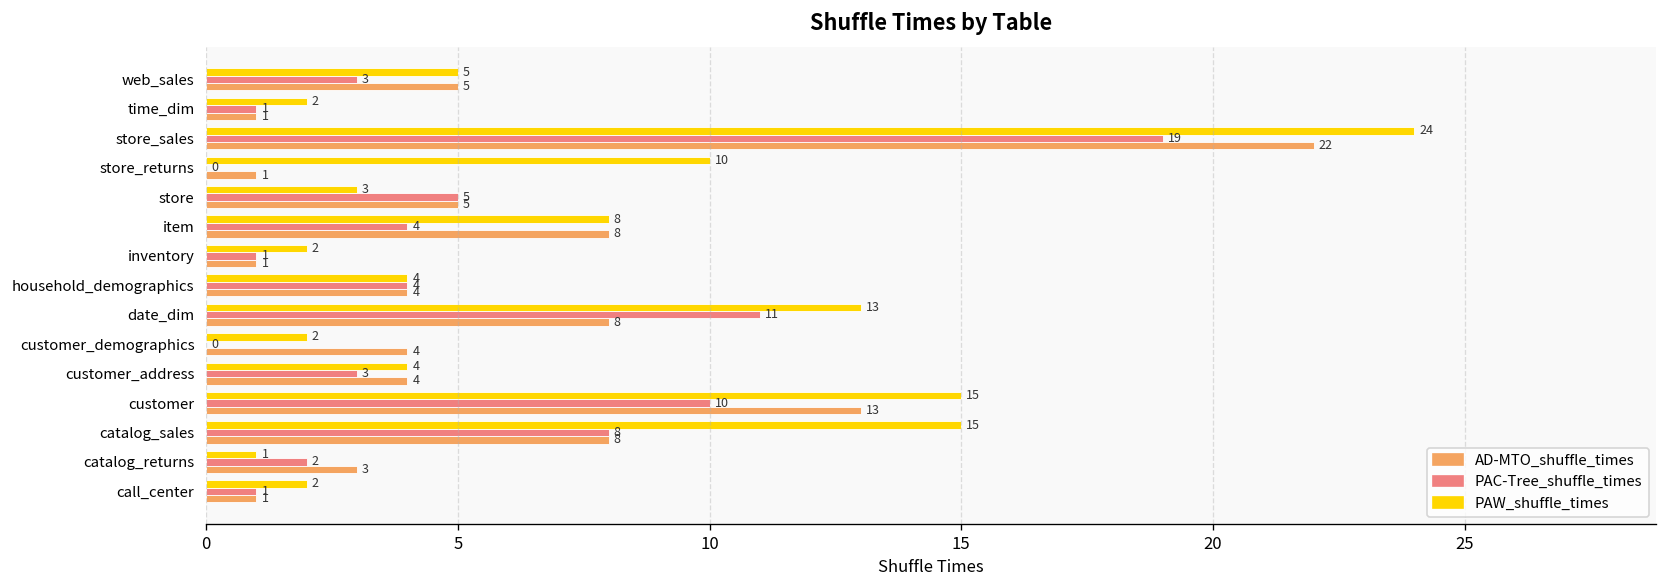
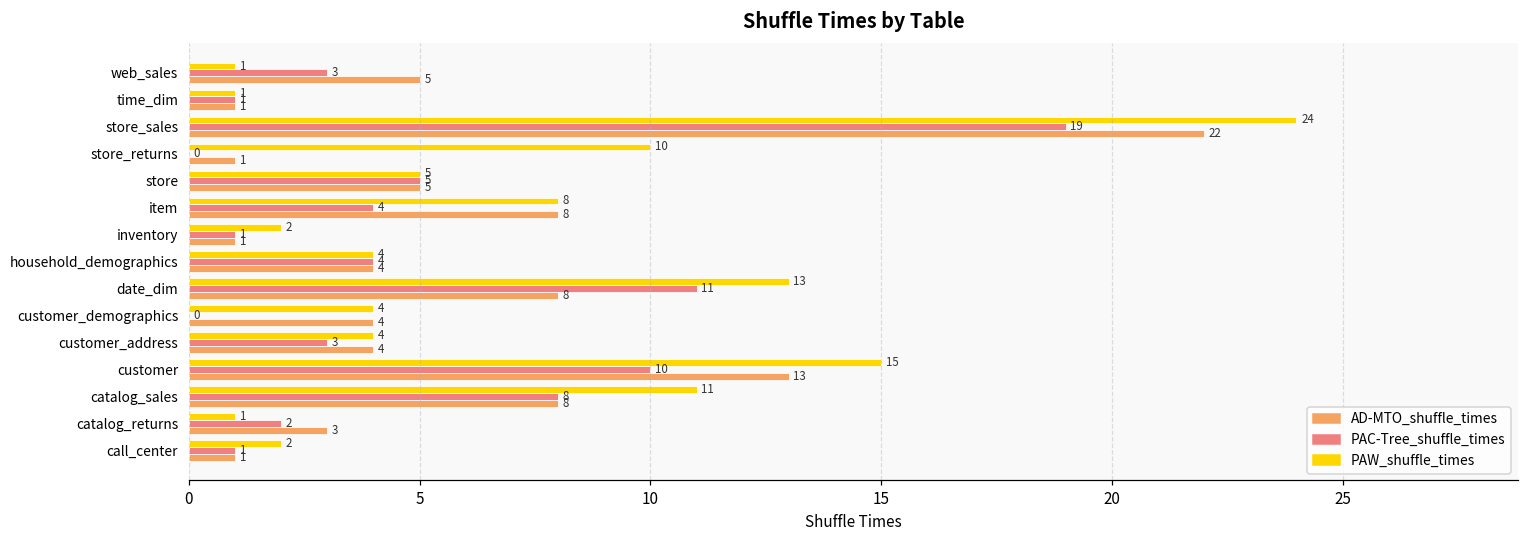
PAW_shuffle_times, web_sales: 5 -> 1
PAW_shuffle_times, time_dim: 2 -> 1
PAW_shuffle_times, store: 3 -> 5
PAW_shuffle_times, customer_demographics: 2 -> 4
PAW_shuffle_times, catalog_sales: 15 -> 11
